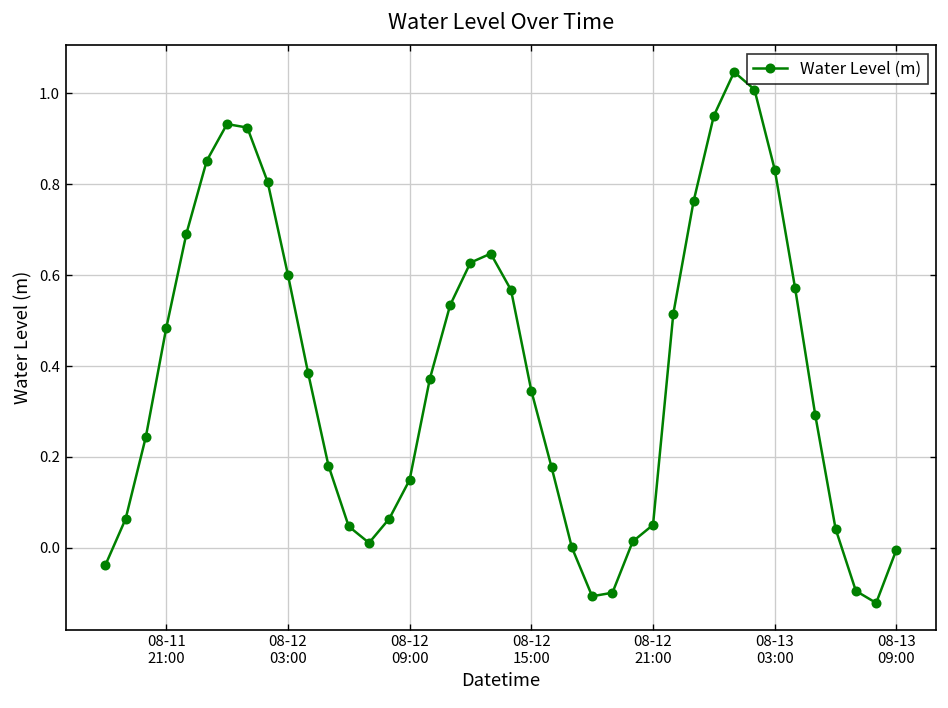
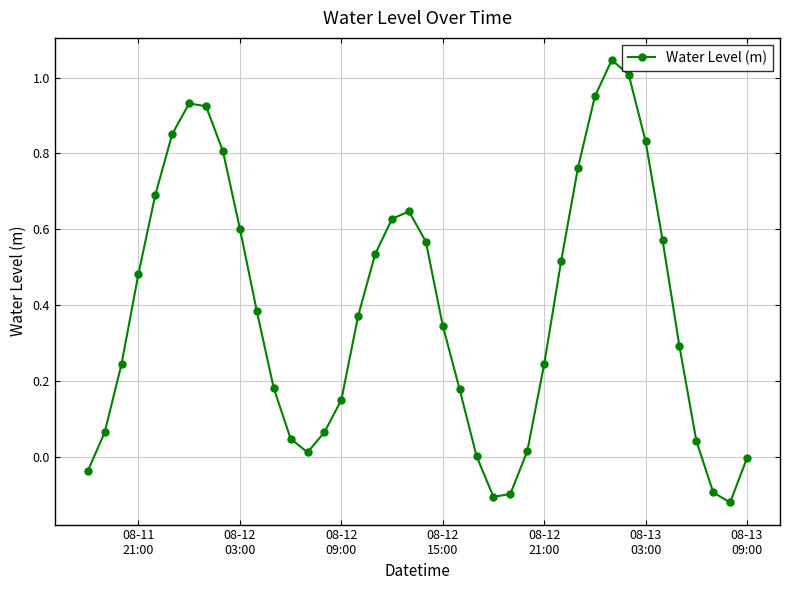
08-12 21:00: 0.05 -> 0.24
